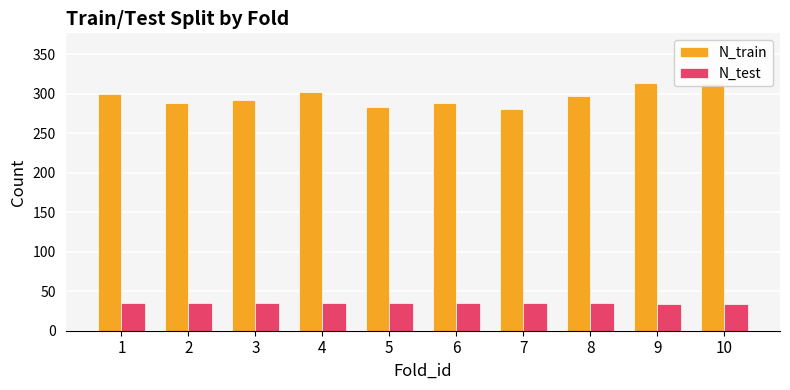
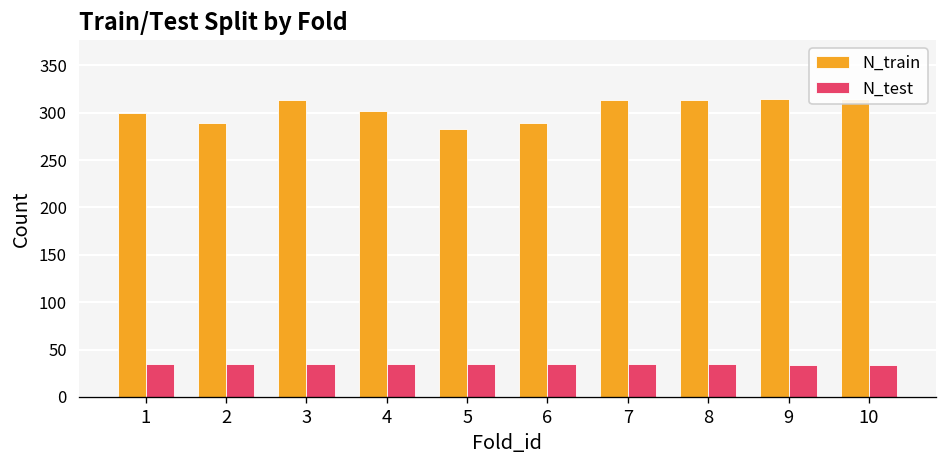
N_train, 3: 290 -> 310
N_train, 7: 280 -> 310
N_train, 8: 300 -> 310
